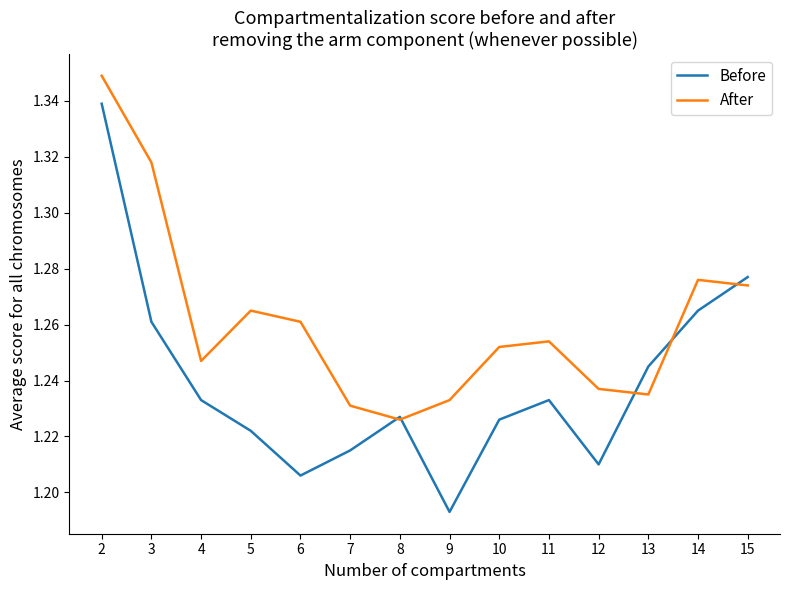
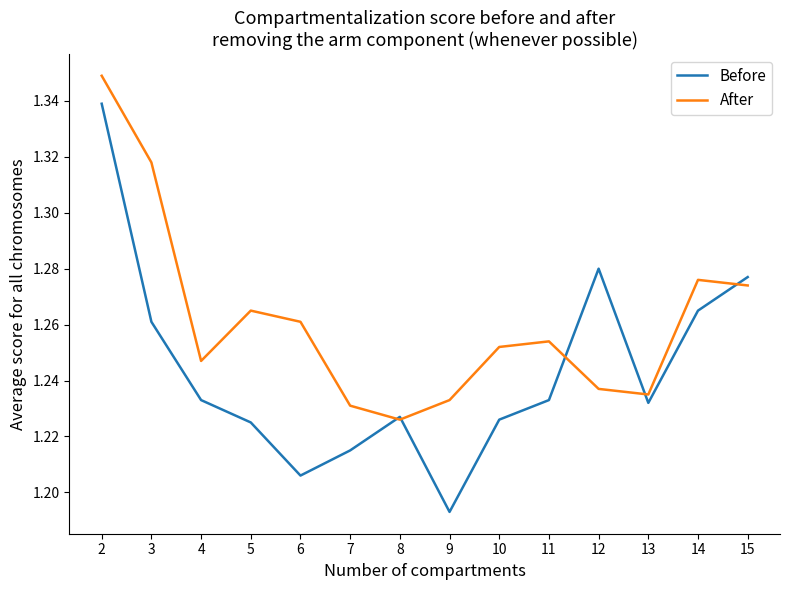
Before, 5: 1.222 -> 1.225
Before, 12: 1.21 -> 1.28
Before, 13: 1.245 -> 1.232
